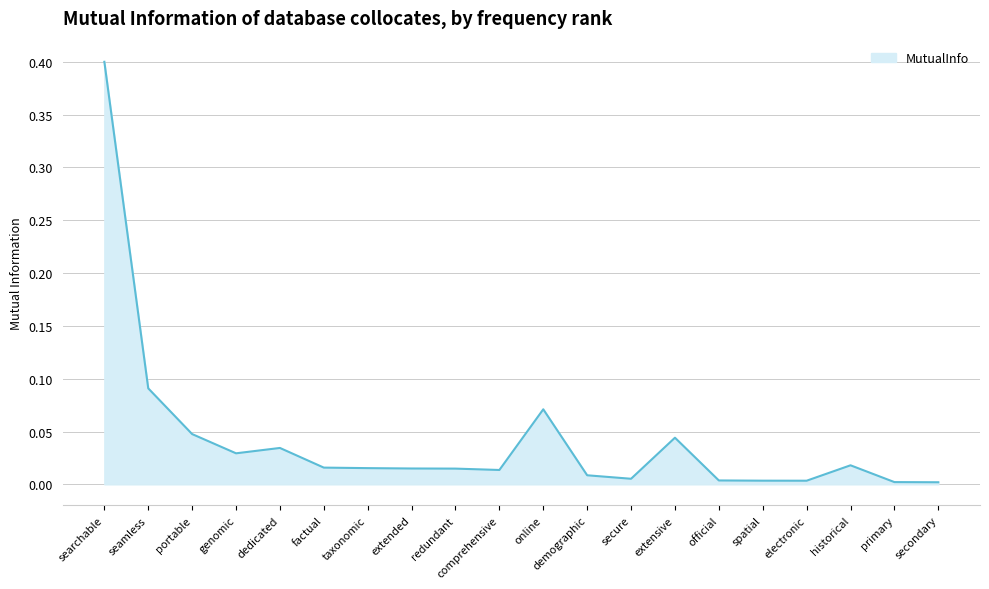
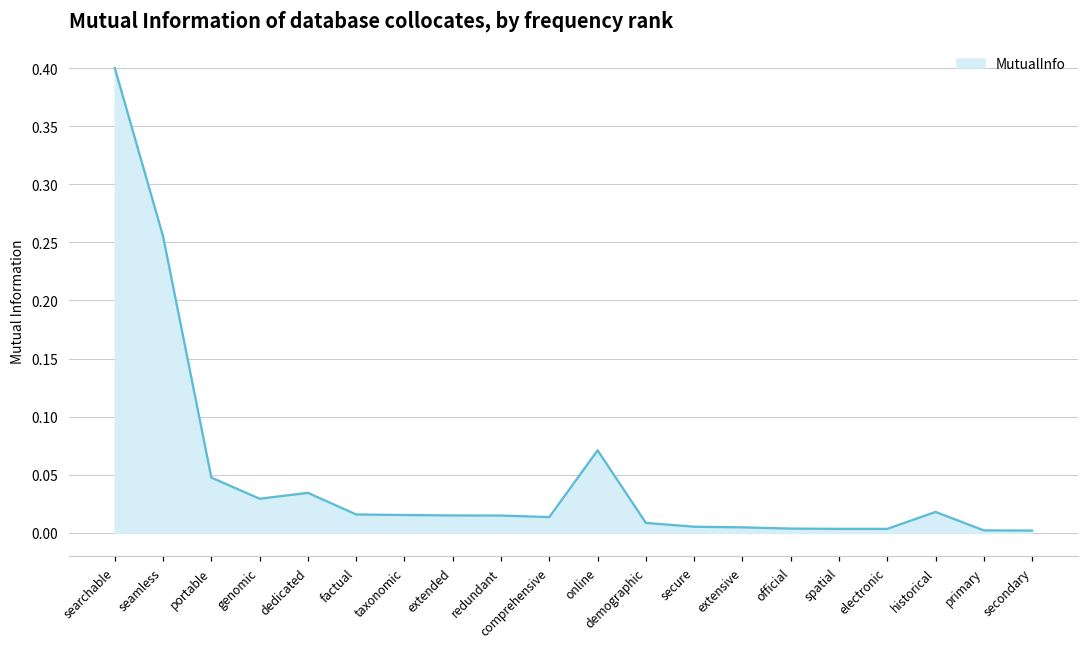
seamless: 0.091 -> 0.255
extensive: 0.044 -> 0.005
